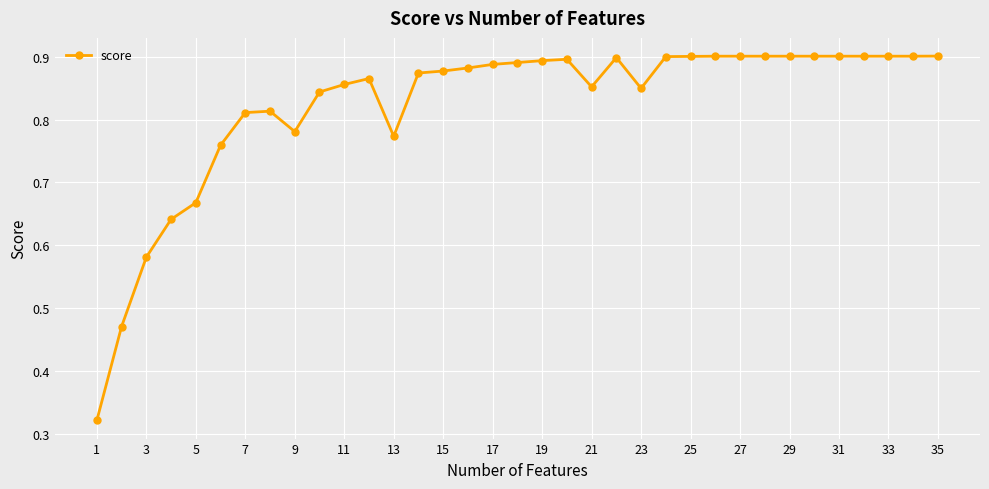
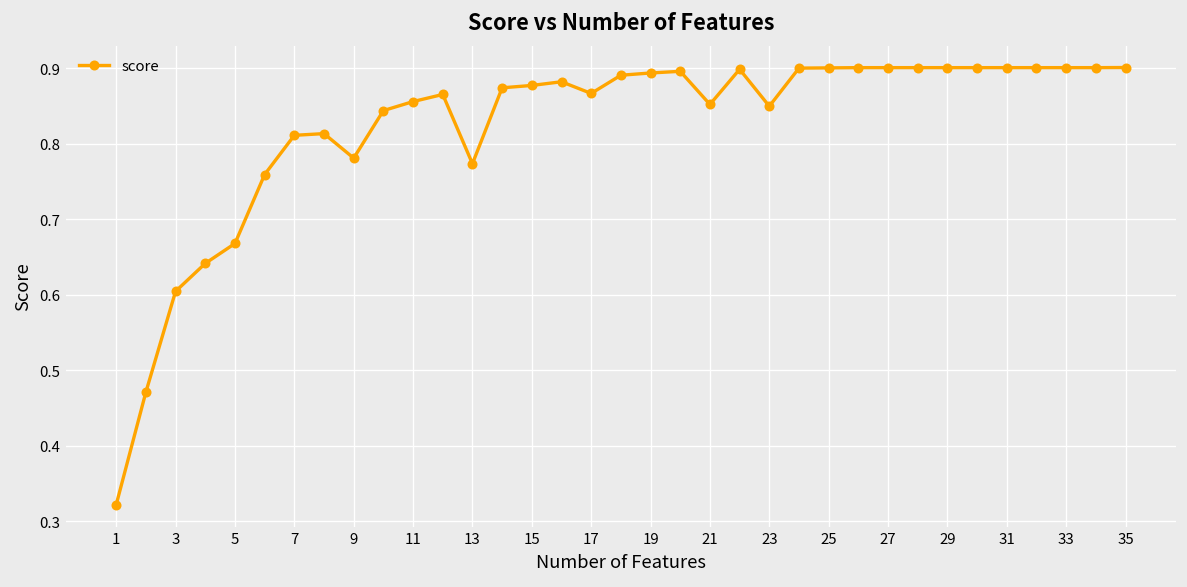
3: 0.58 -> 0.60
17: 0.89 -> 0.87
